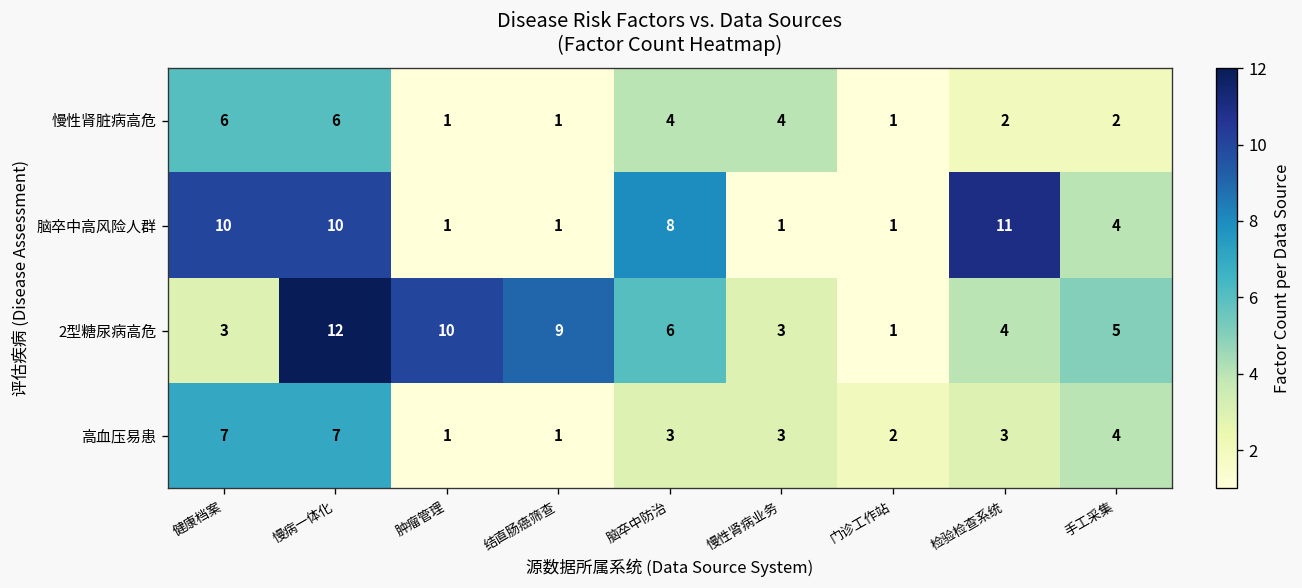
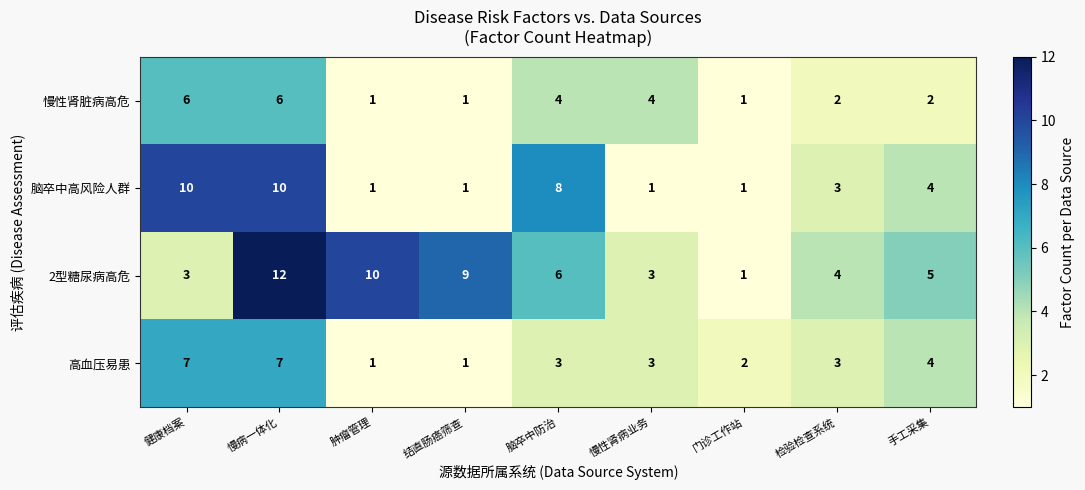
脑卒中高风险人群, 检验检查系统: 11 -> 3
